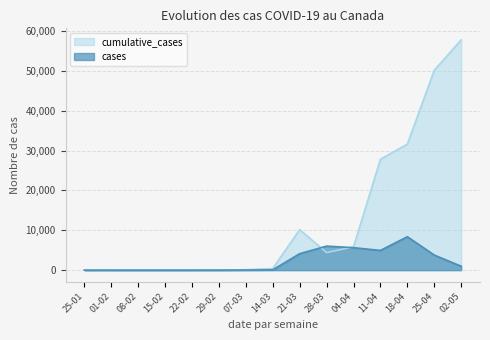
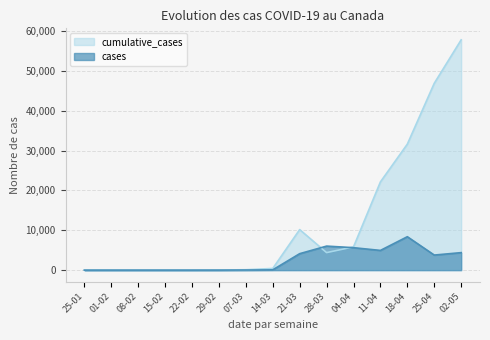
cumulative_cases, 11-04: 28,000 -> 22,000
cumulative_cases, 25-04: 50,000 -> 47,000
cases, 02-05: 1,000 -> 4,000
